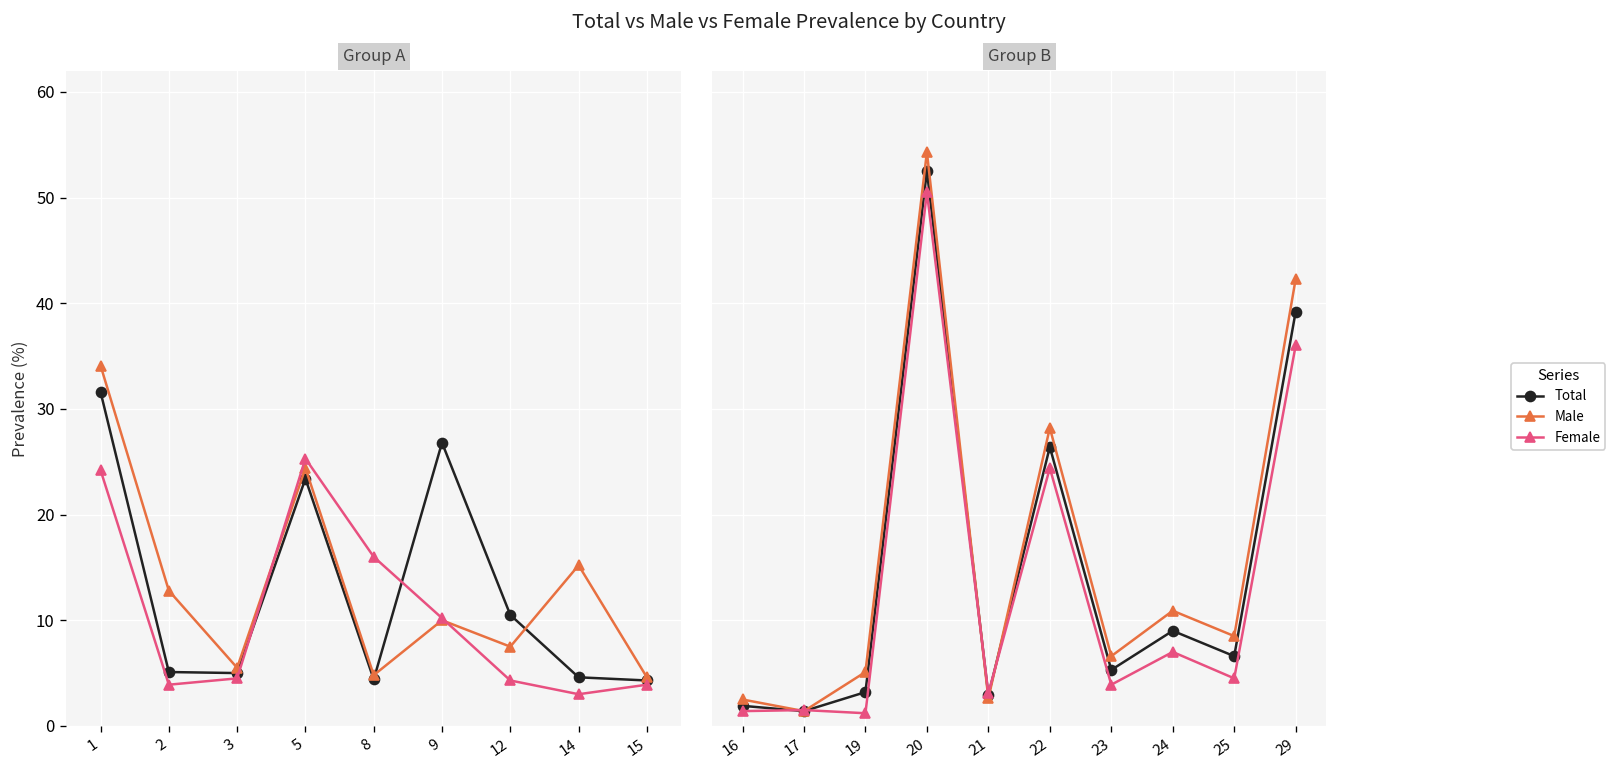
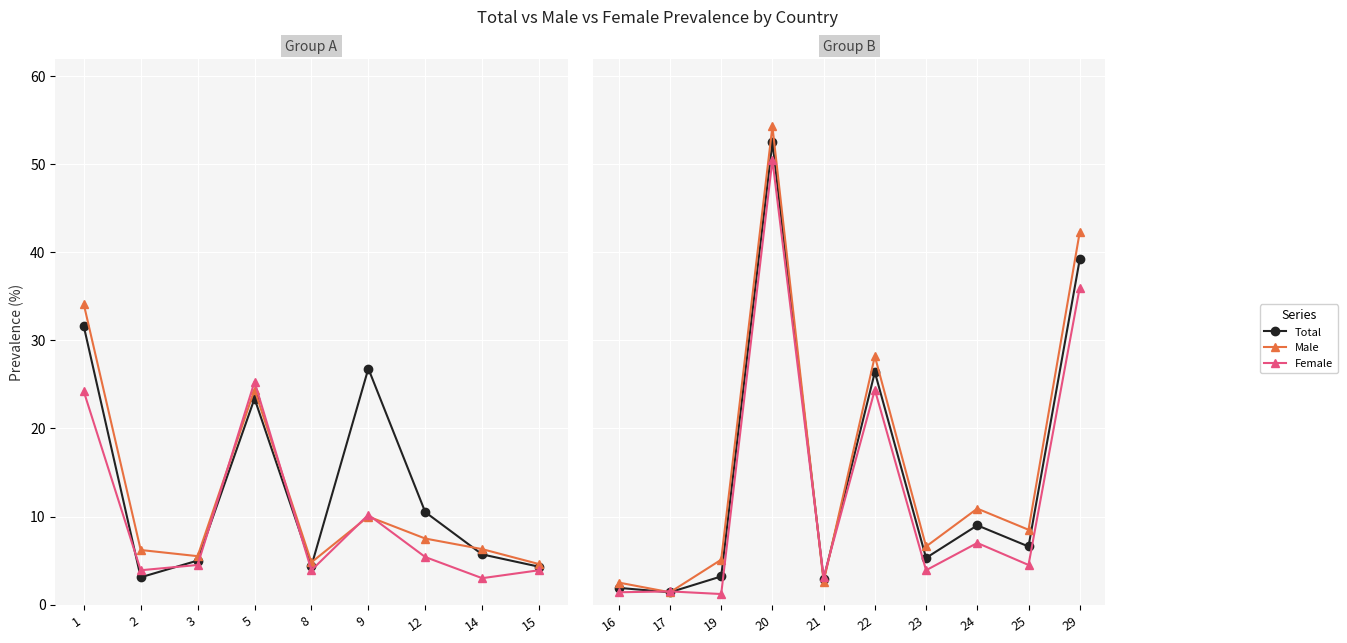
Group A, Total, 2: 5 -> 3
Group A, Male, 2: 13 -> 6
Group A, Female, 8: 16 -> 4
Group A, Female, 12: 4 -> 5
Group A, Total, 14: 5 -> 6
Group A, Male, 14: 15 -> 6
